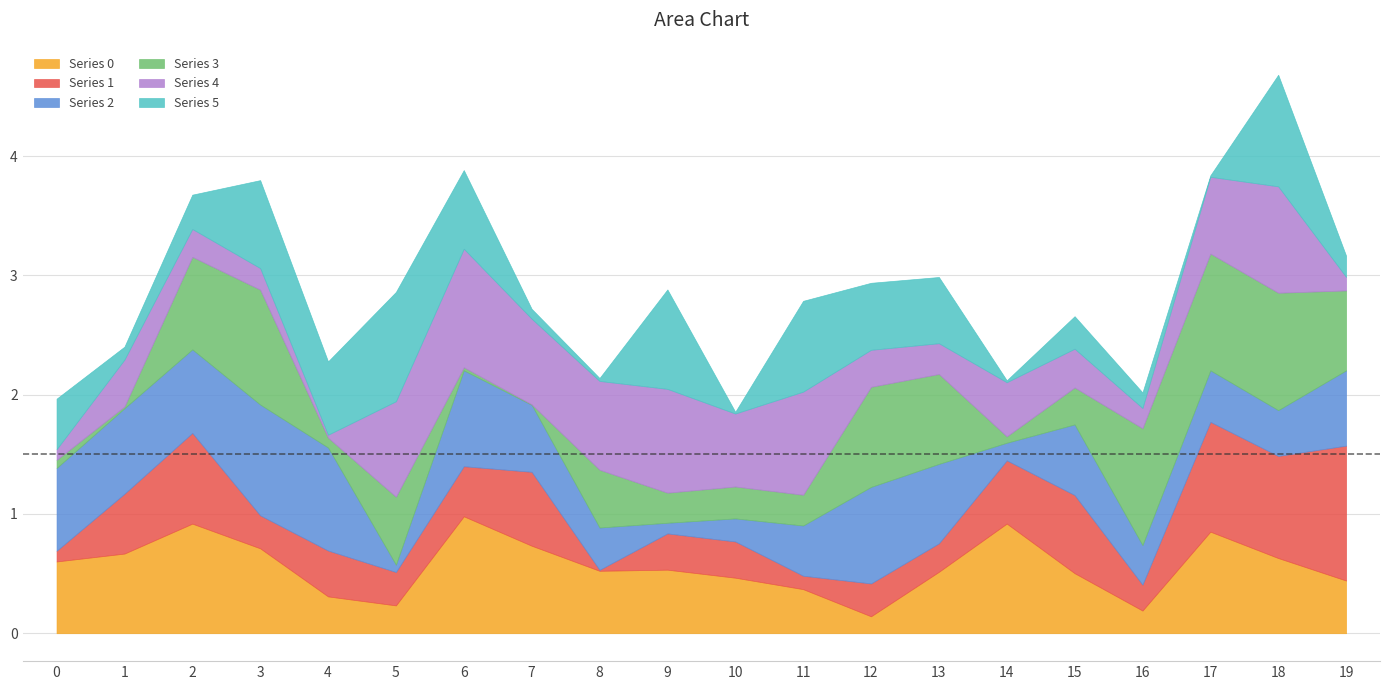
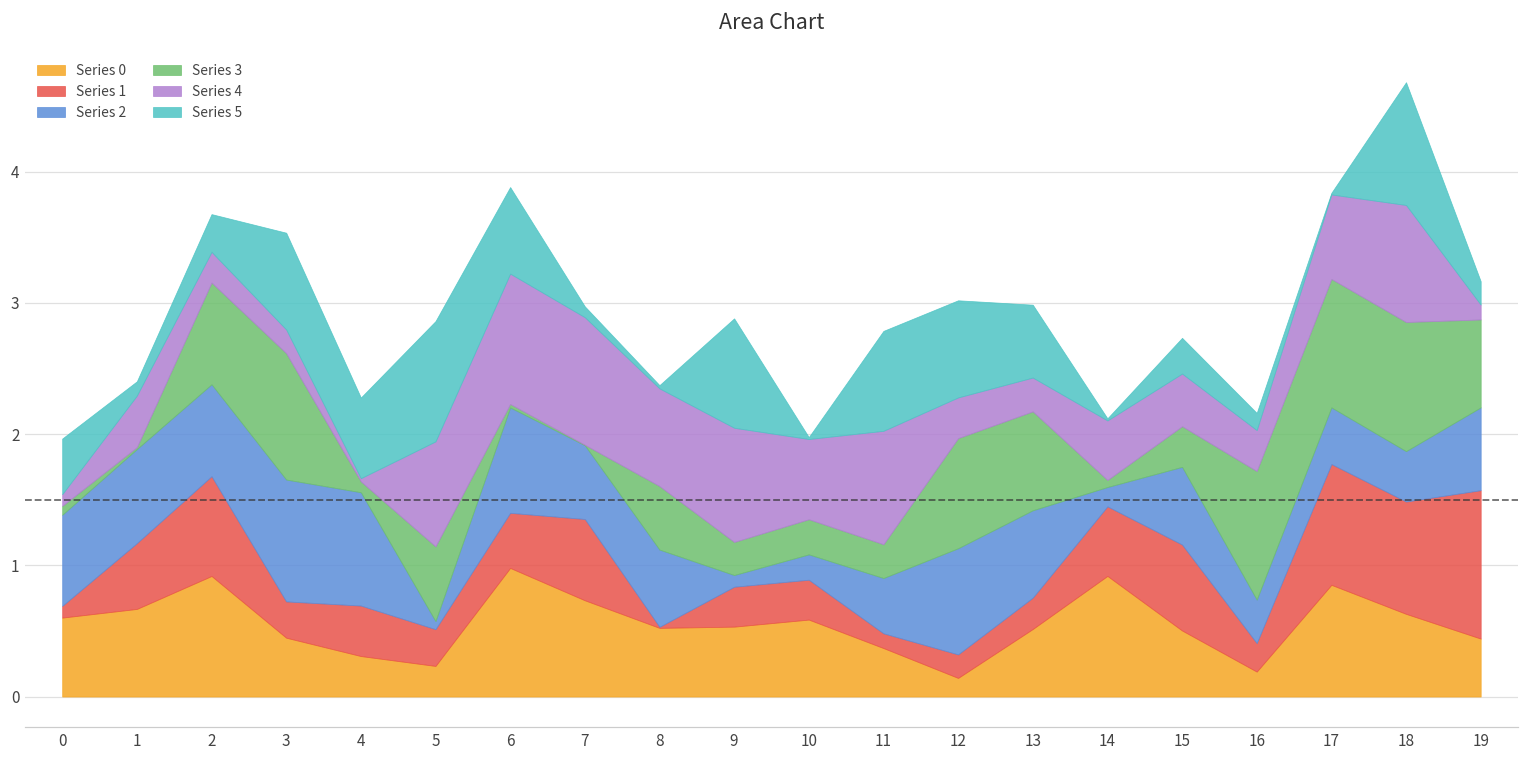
Series 0, 3: 0.71 -> 0.45
Series 4, 7: 0.72 -> 0.97
Series 2, 8: 0.35 -> 0.59
Series 0, 10: 0.47 -> 0.59
Series 1, 12: 0.28 -> 0.18
Series 5, 12: 0.56 -> 0.74
Series 4, 15: 0.32 -> 0.40
Series 4, 16: 0.17 -> 0.31
